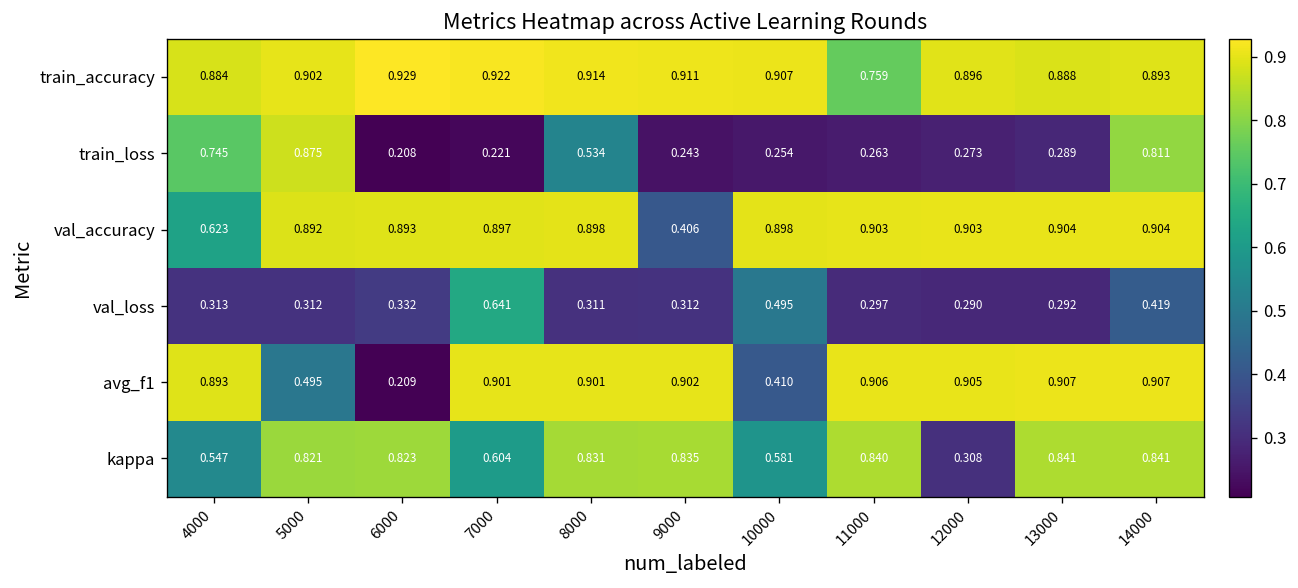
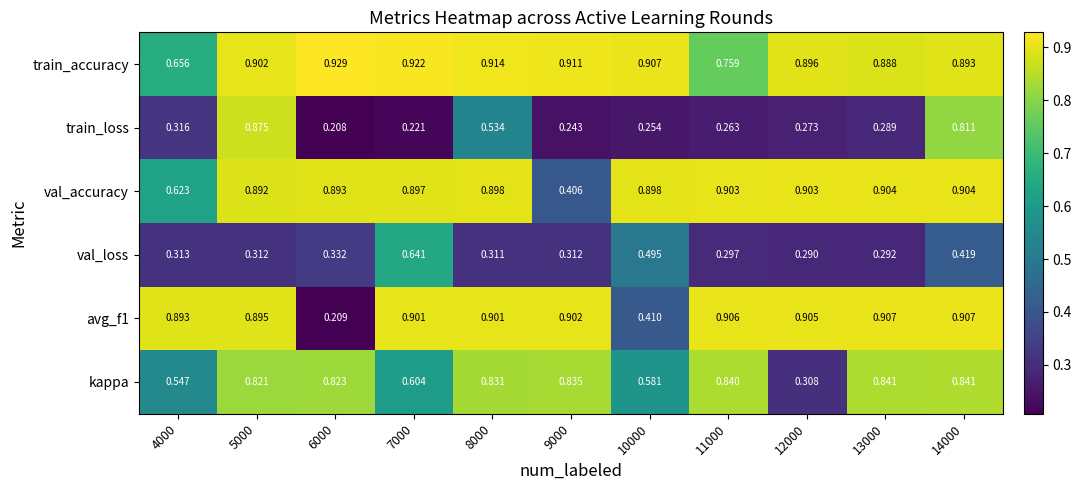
train_accuracy, 4000: 0.884 -> 0.656
train_loss, 4000: 0.745 -> 0.316
avg_f1, 5000: 0.495 -> 0.895
